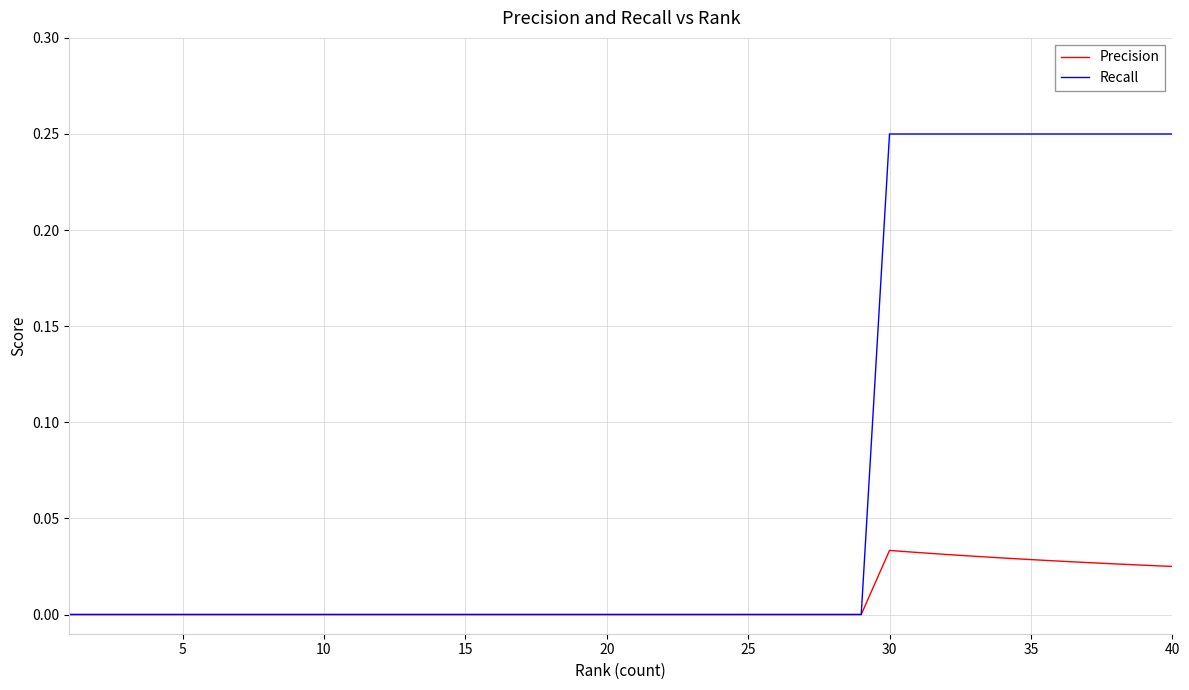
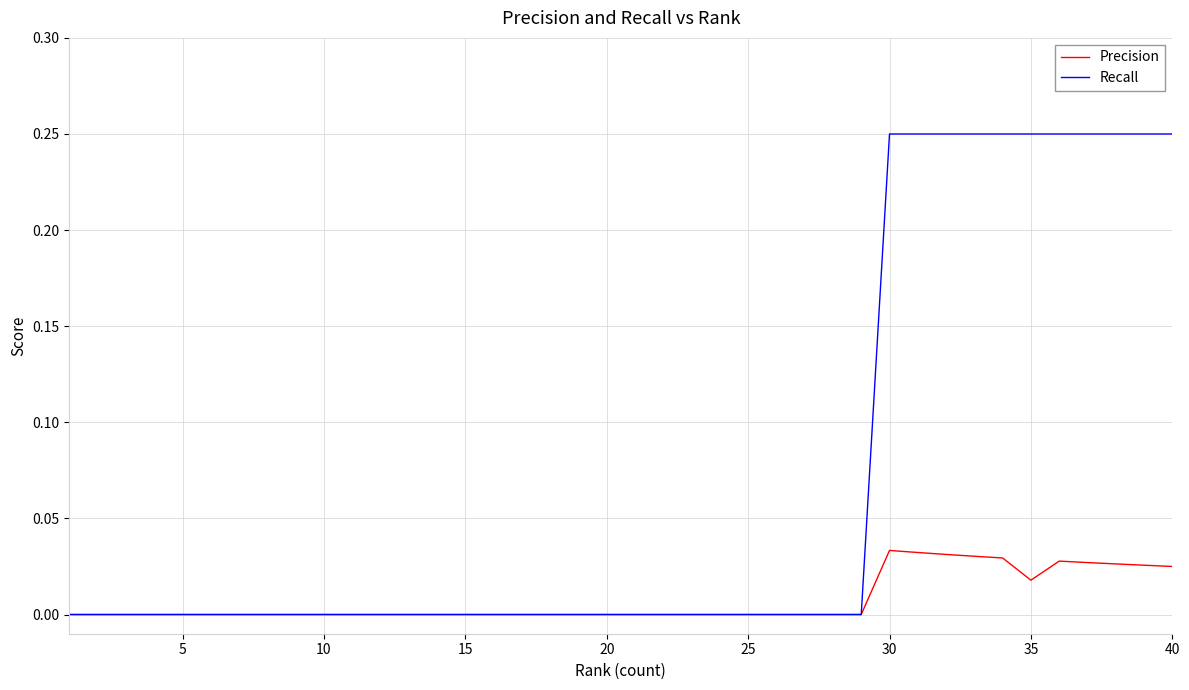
Precision, 35: 0.029 -> 0.018
